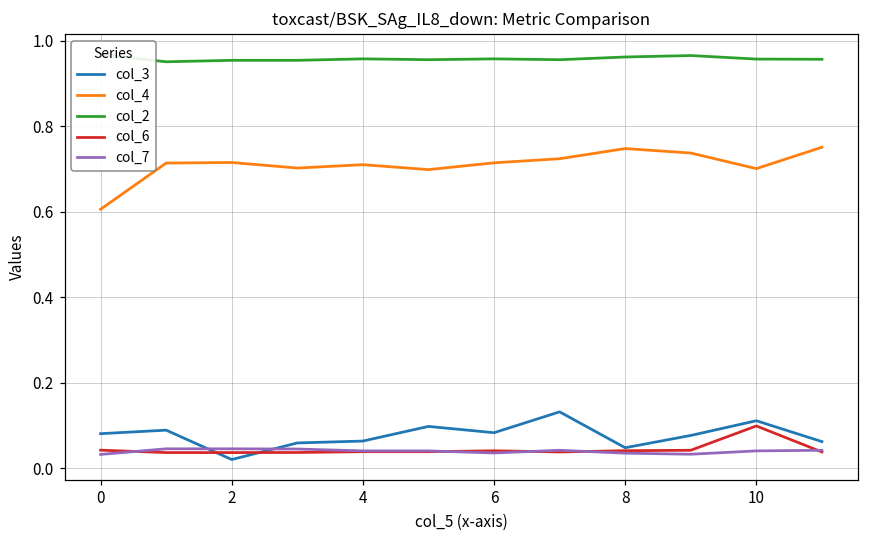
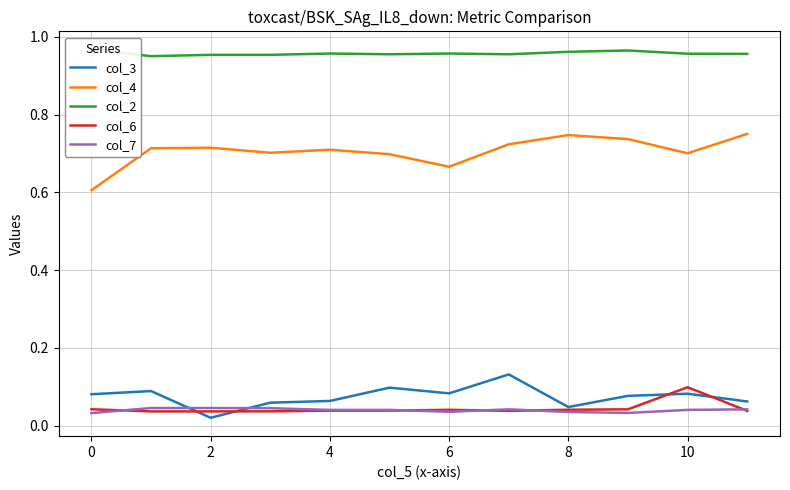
col_4, 6: 0.71 -> 0.67
col_3, 10: 0.11 -> 0.08
